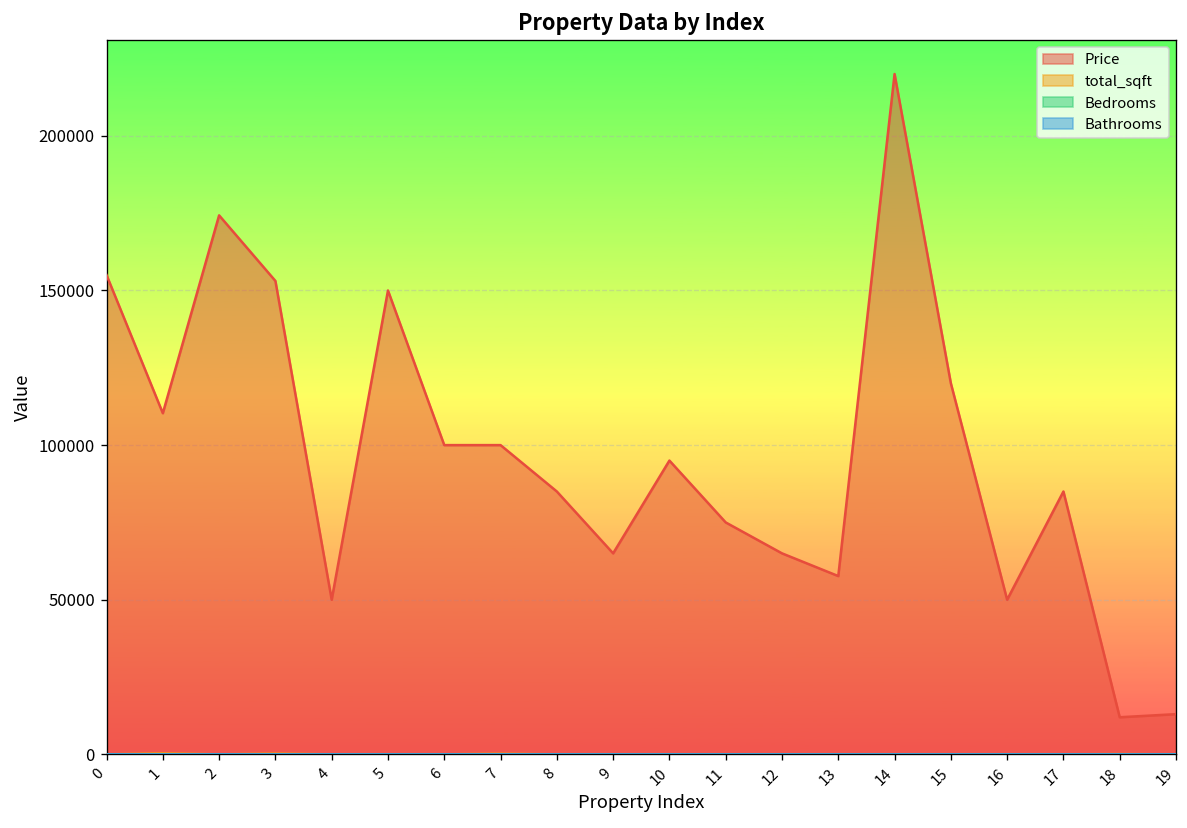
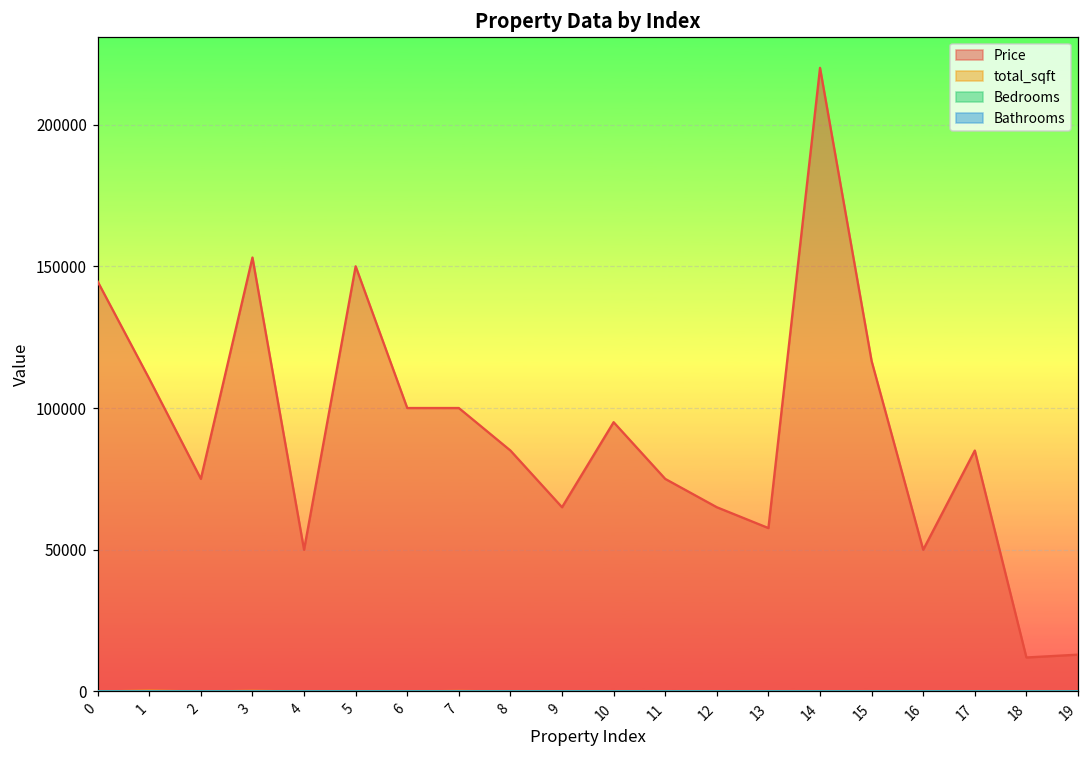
Price, 0: 155000 -> 145000
Price, 2: 174000 -> 75000
Price, 15: 120000 -> 117000
